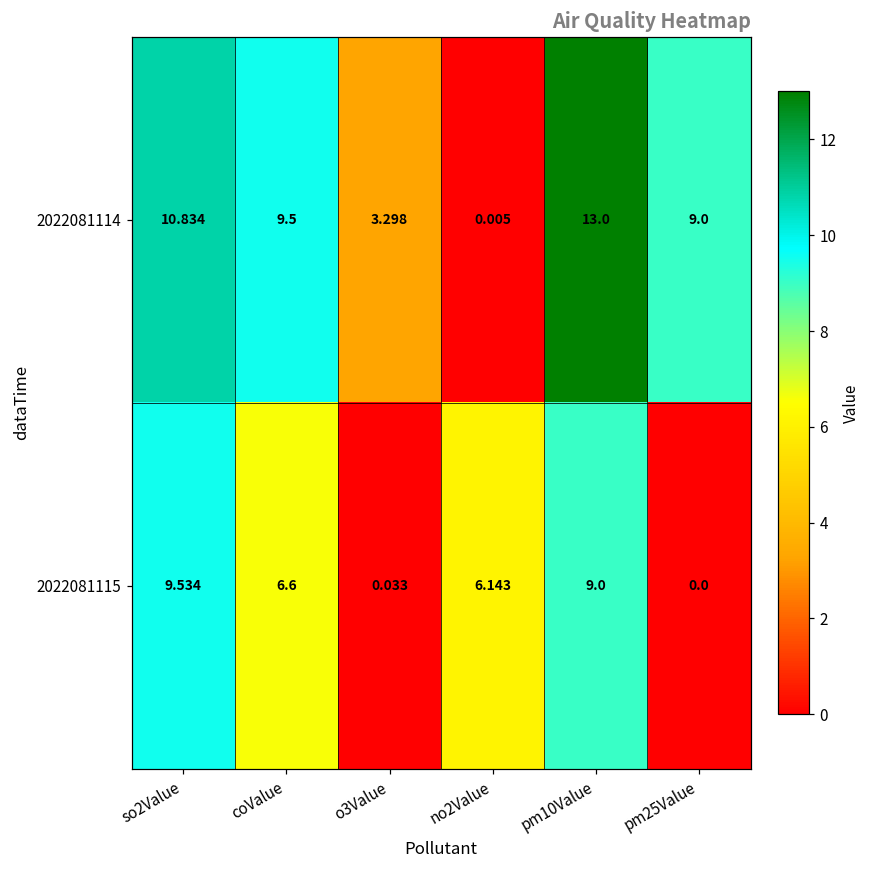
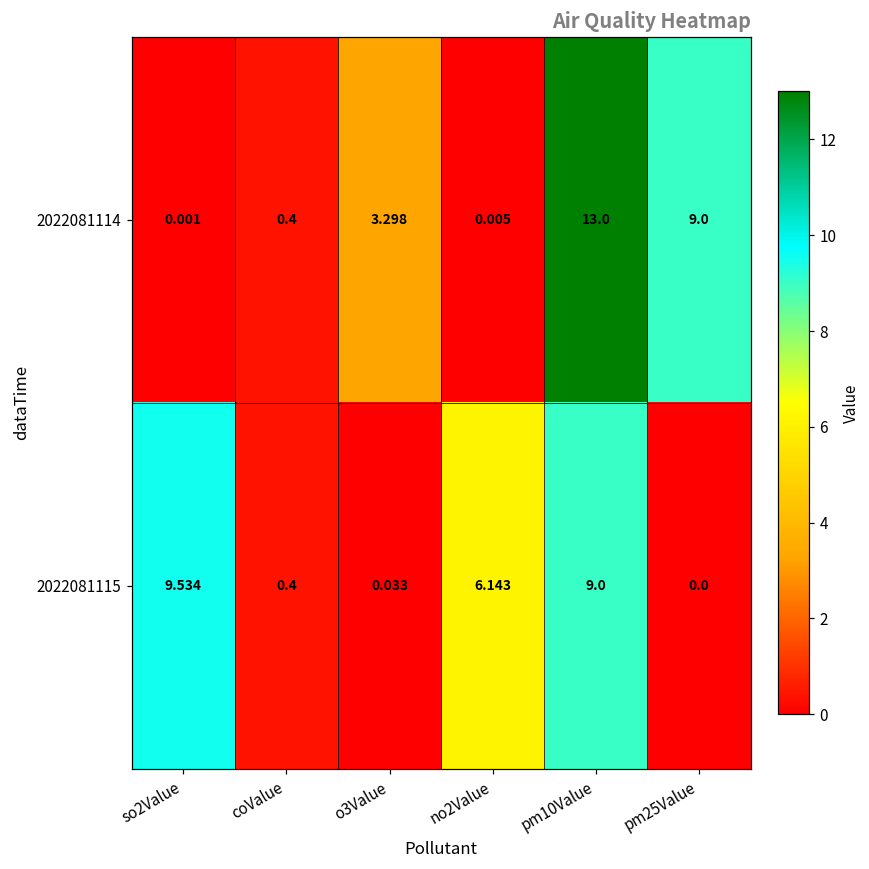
2022081114, so2Value: 10.834 -> 0.001
2022081114, coValue: 9.5 -> 0.4
2022081115, coValue: 6.6 -> 0.4
